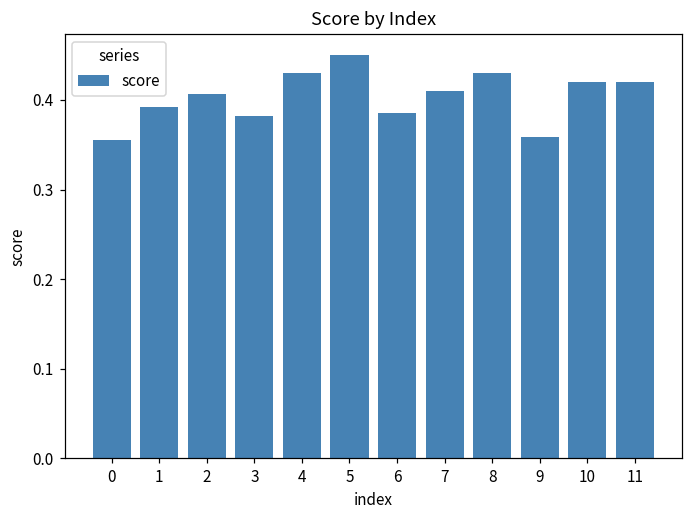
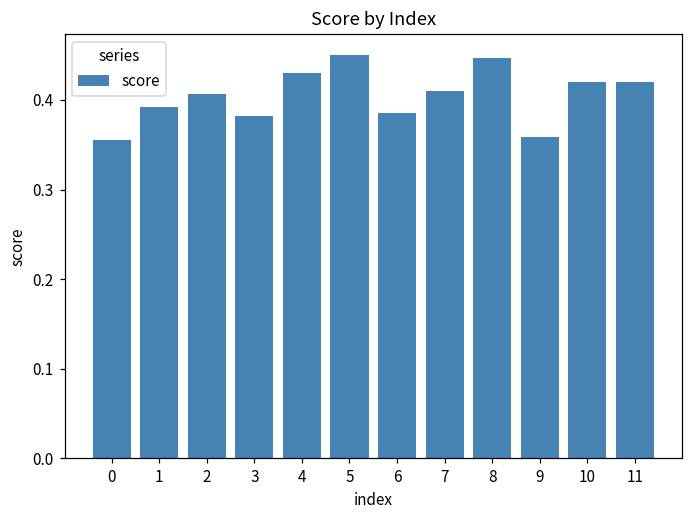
8: 0.43 -> 0.45
